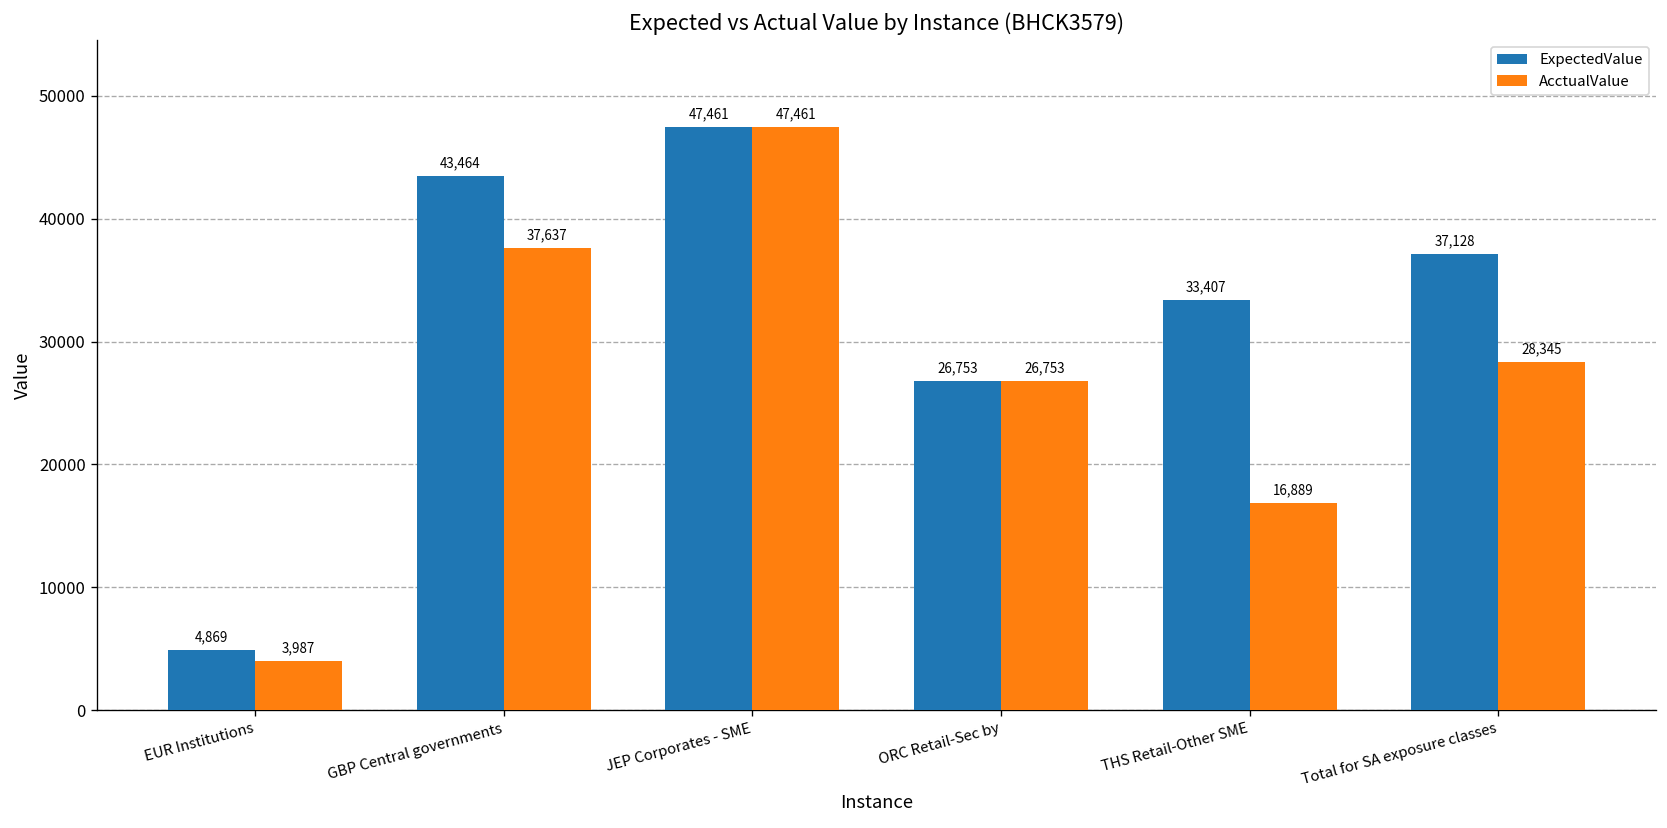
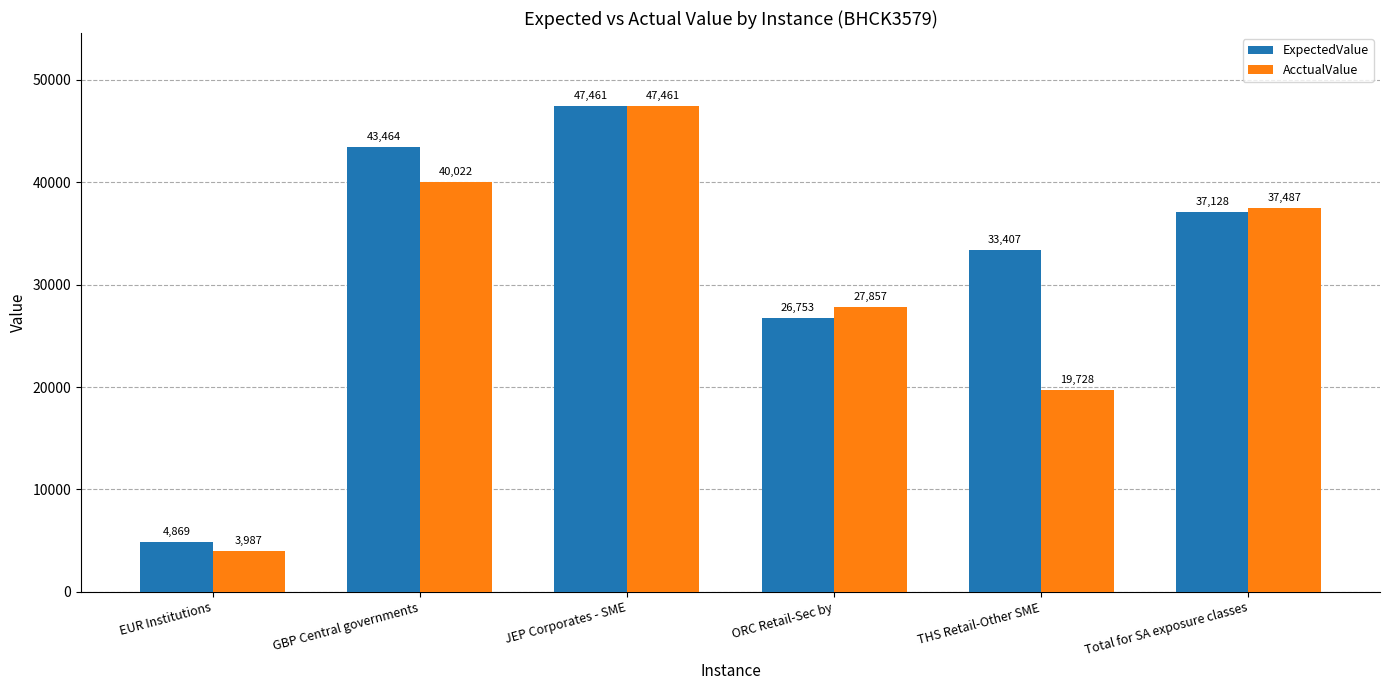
AcctualValue, GBP Central governments: 37,637 -> 40,022
AcctualValue, ORC Retail-Sec by: 26,753 -> 27,857
AcctualValue, THS Retail-Other SME: 16,889 -> 19,728
AcctualValue, Total for SA exposure classes: 28,345 -> 37,487
